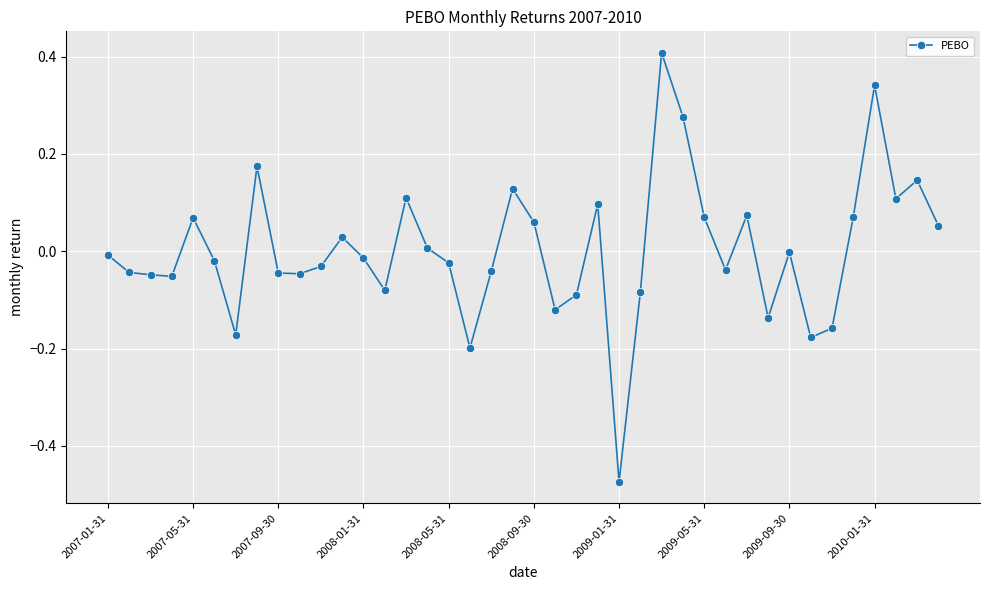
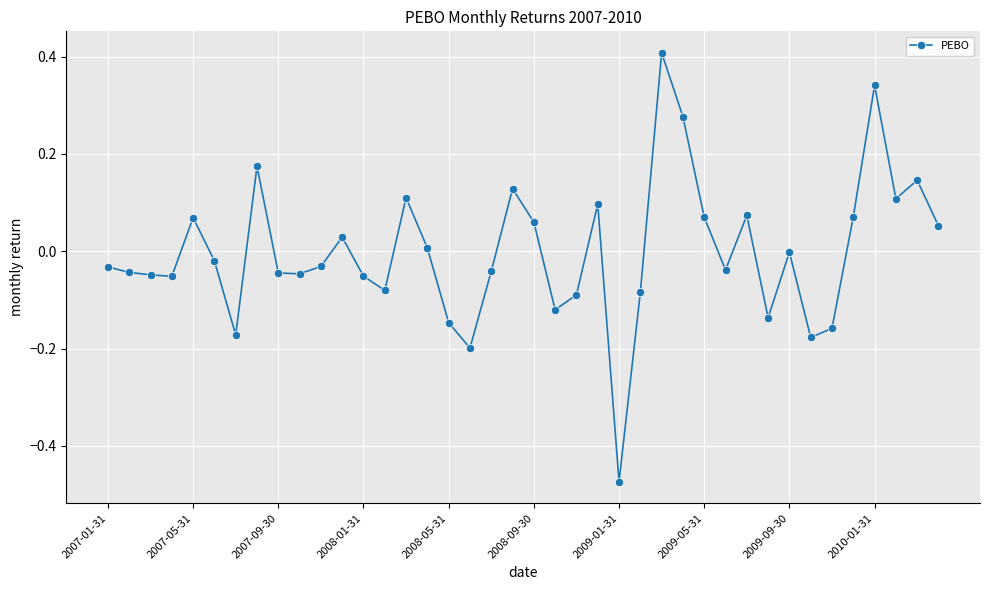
2007-01-31: -0.01 -> -0.03
2008-01-31: -0.01 -> -0.05
2008-05-31: -0.02 -> -0.15
